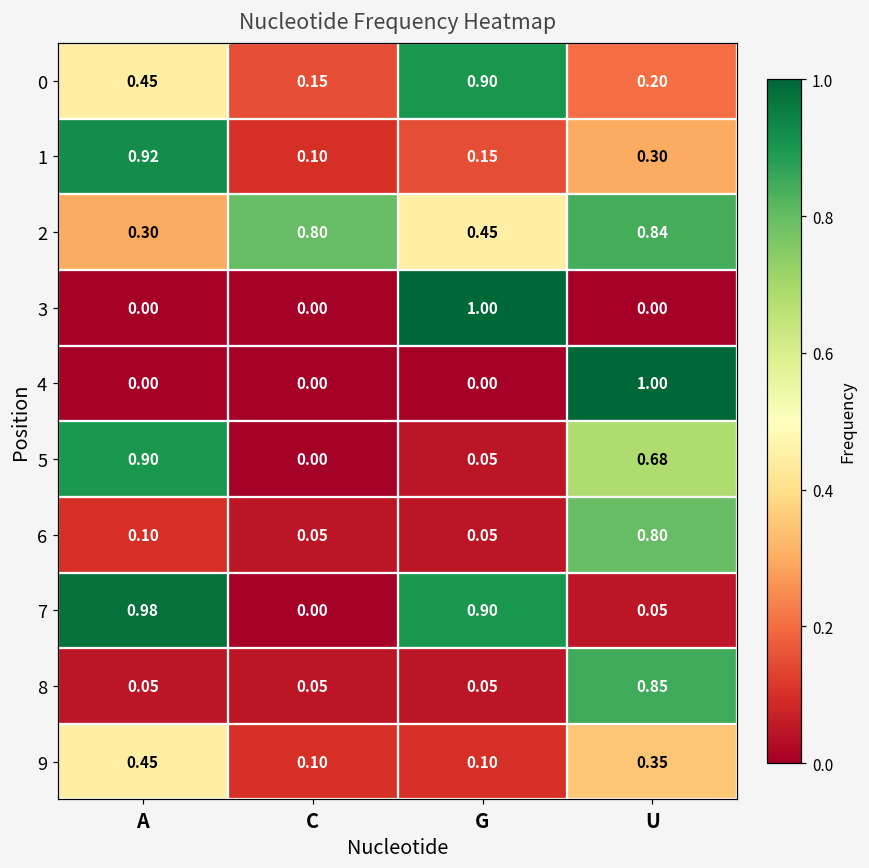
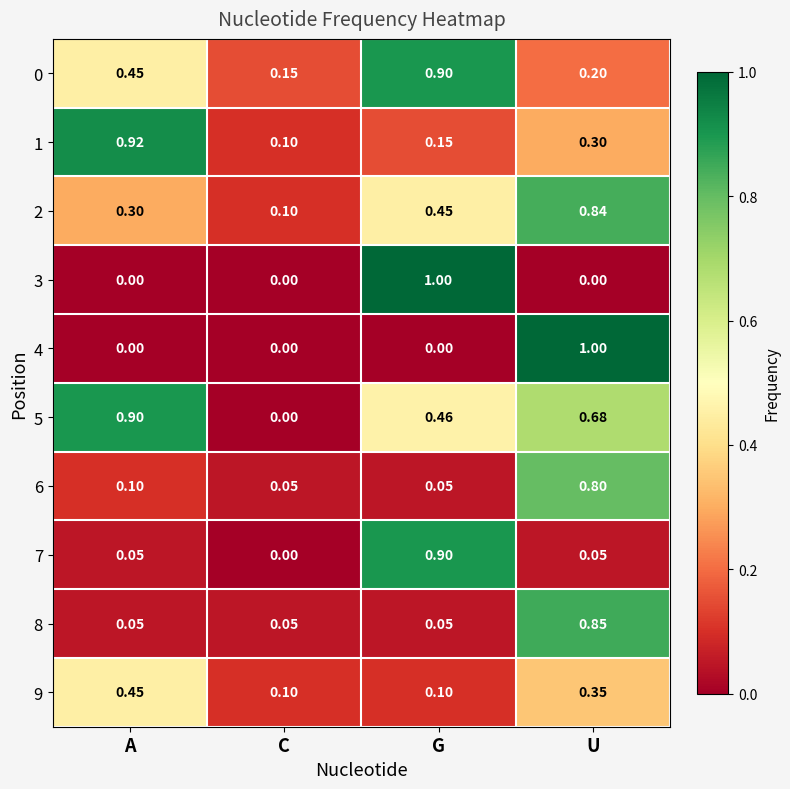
2, C: 0.80 -> 0.10
5, G: 0.05 -> 0.46
7, A: 0.98 -> 0.05
